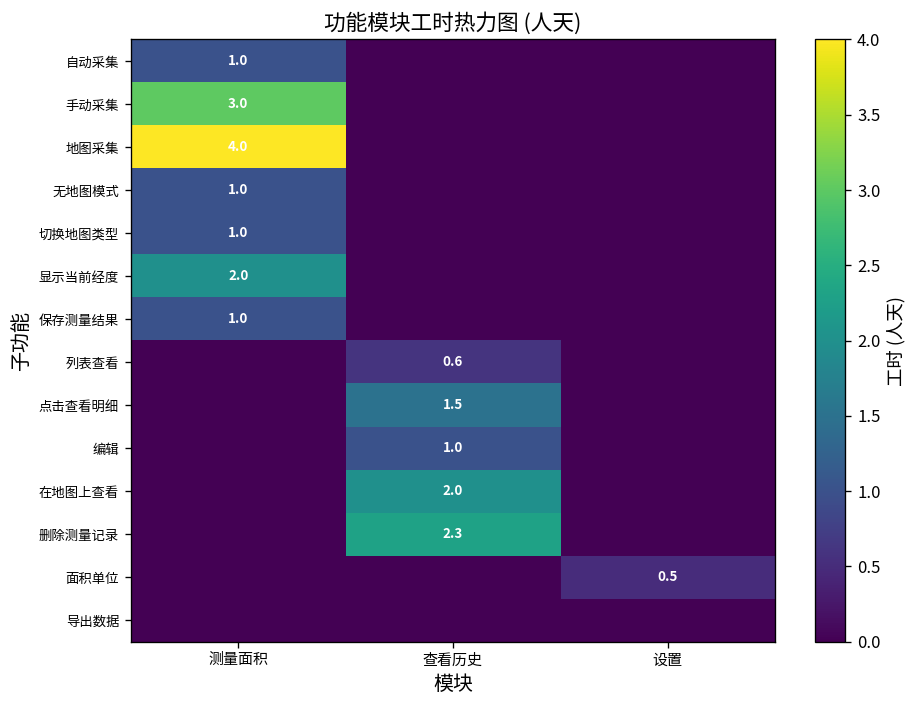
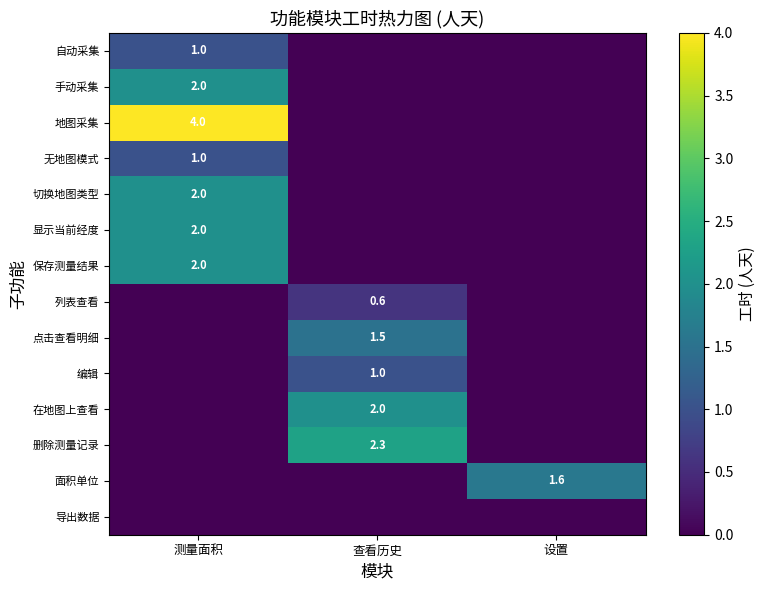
手动采集, 测量面积: 3.0 -> 2.0
切换地图类型, 测量面积: 1.0 -> 2.0
保存测量结果, 测量面积: 1.0 -> 2.0
面积单位, 设置: 0.5 -> 1.6
